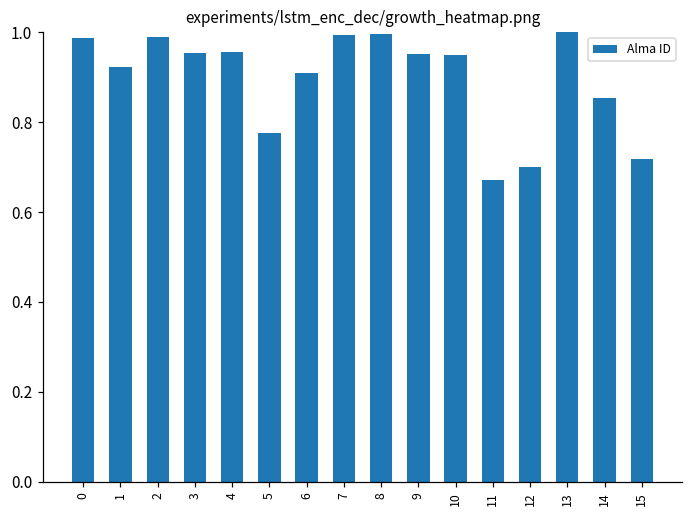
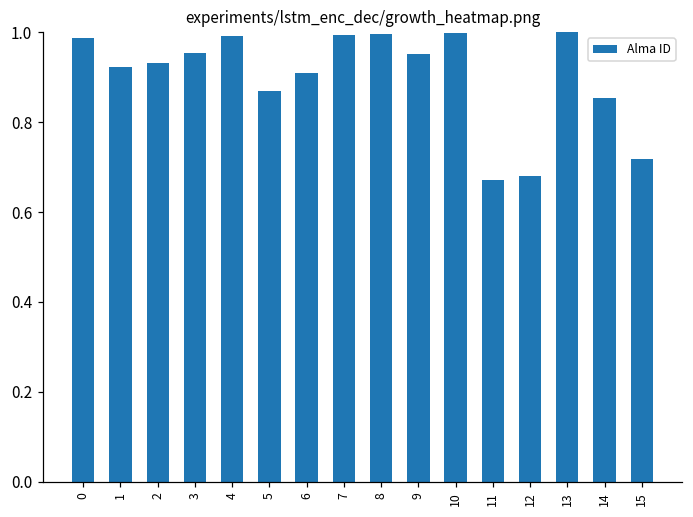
2: 0.99 -> 0.93
4: 0.96 -> 0.99
5: 0.78 -> 0.87
10: 0.95 -> 1.00
12: 0.70 -> 0.68
